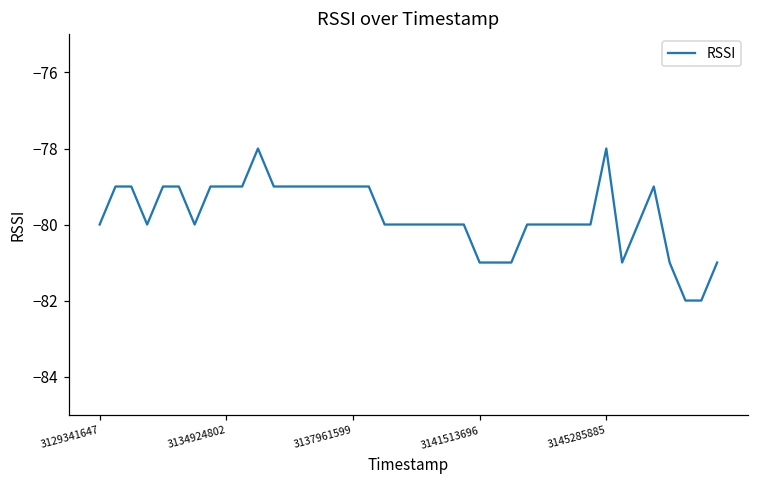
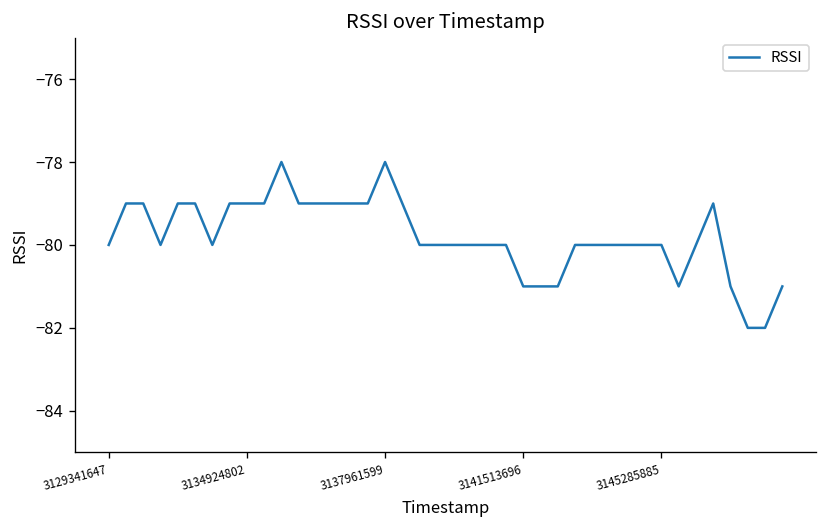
3137961599: -79 -> -78
3145285885: -78 -> -80
